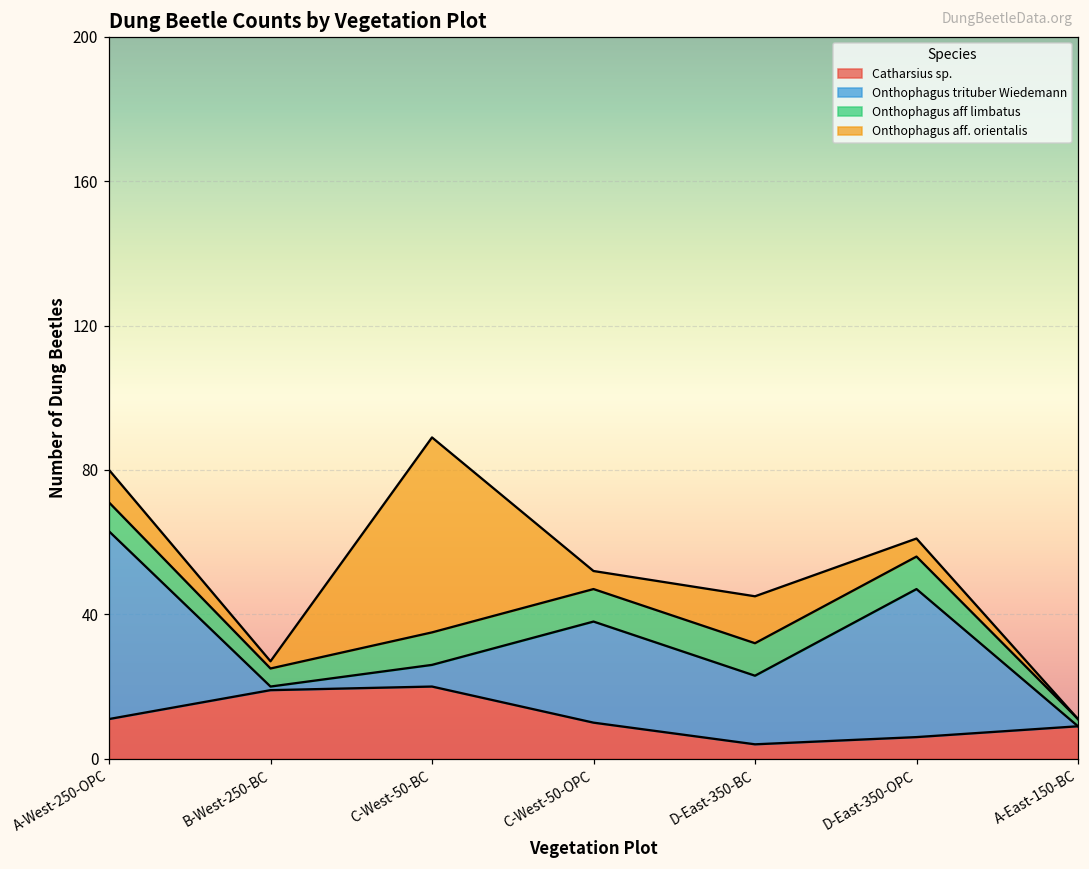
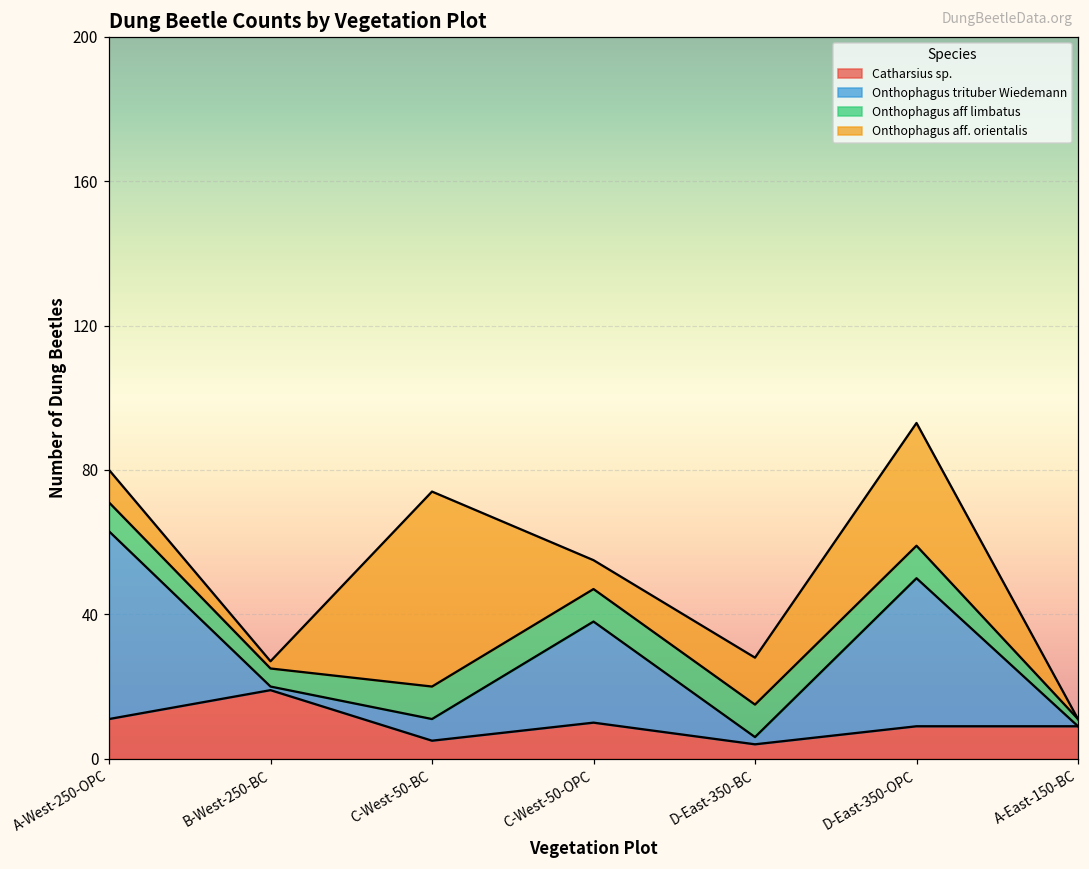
Catharsius sp., C-West-50-BC: 20 -> 5
Onthophagus aff. orientalis, C-West-50-OPC: 5 -> 8
Onthophagus trituber Wiedemann, D-East-350-BC: 19 -> 2
Catharsius sp., D-East-350-OPC: 6 -> 9
Onthophagus aff. orientalis, D-East-350-OPC: 5 -> 34
